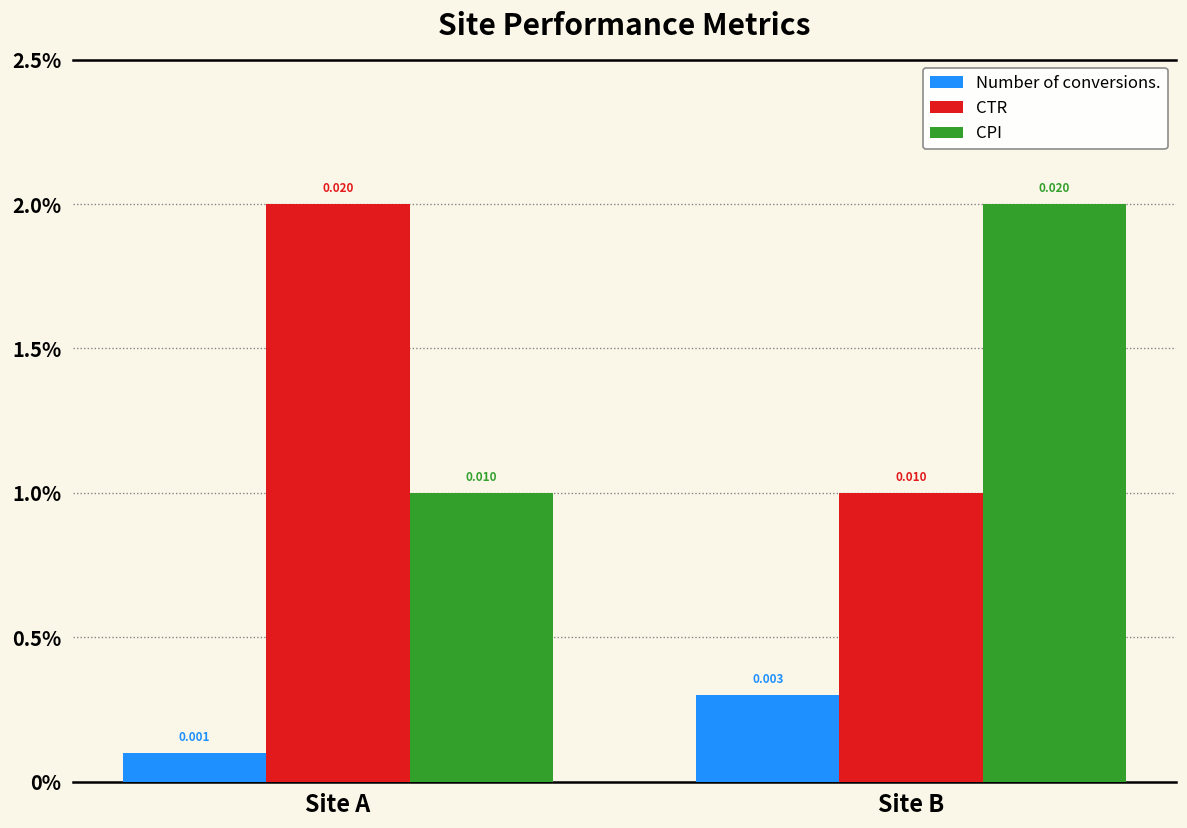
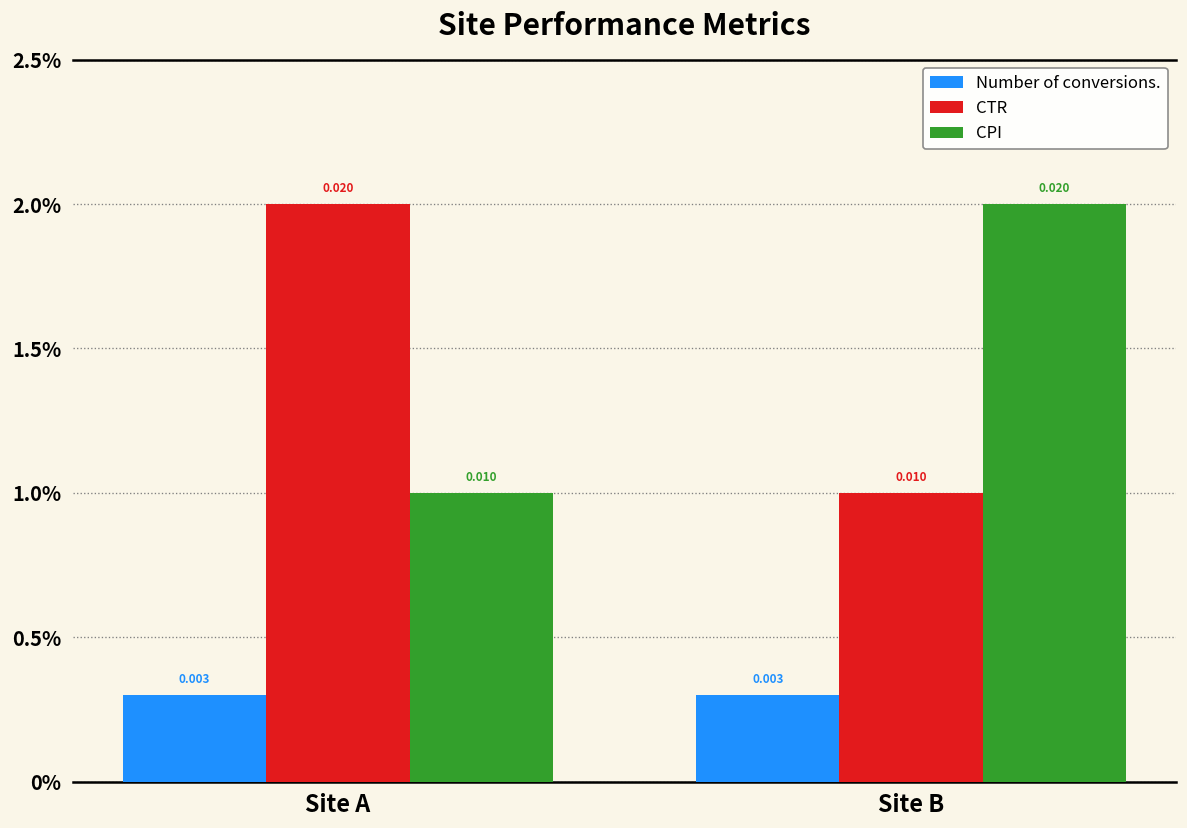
Number of conversions., Site A: 0.001 -> 0.003
